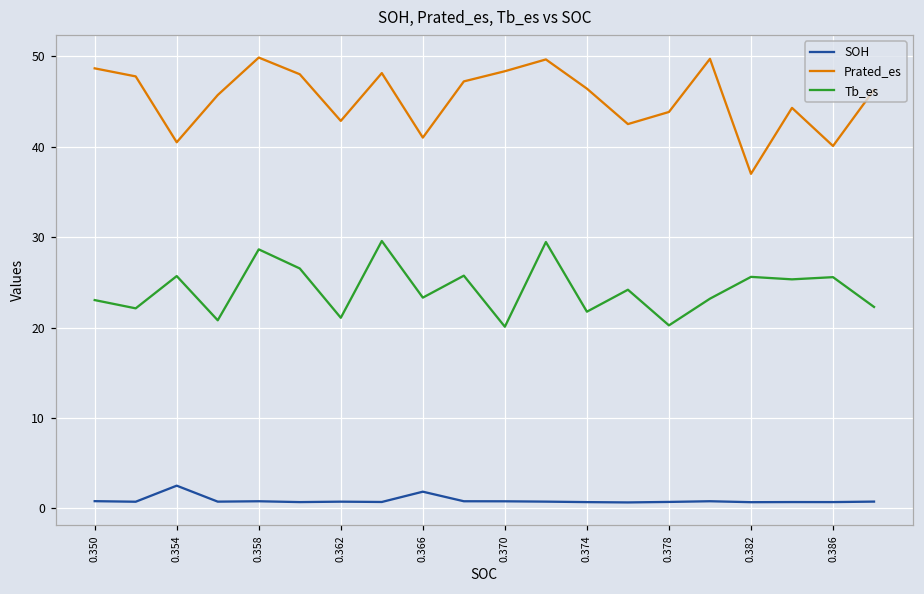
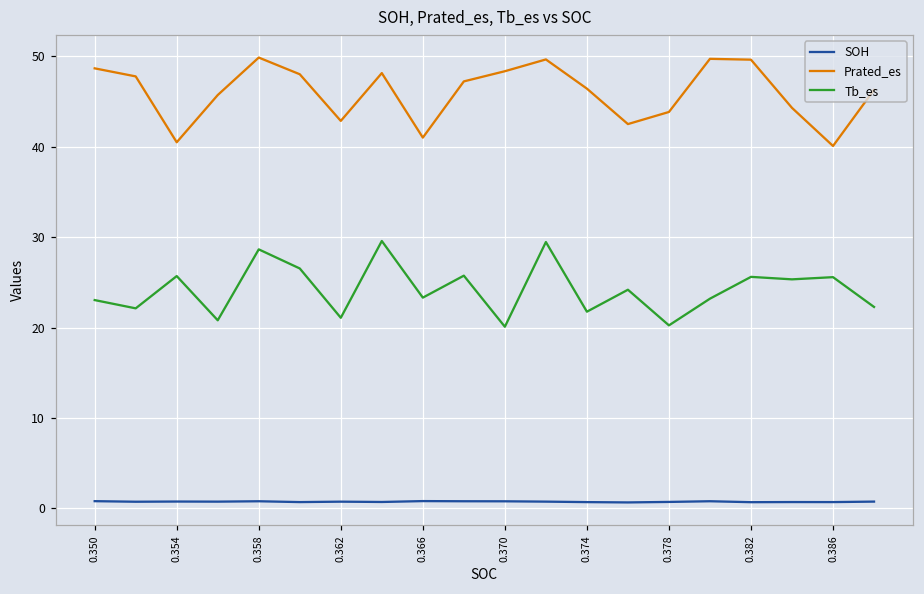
SOH, 0.354: 3 -> 1
SOH, 0.366: 2 -> 1
Prated_es, 0.382: 37 -> 50
